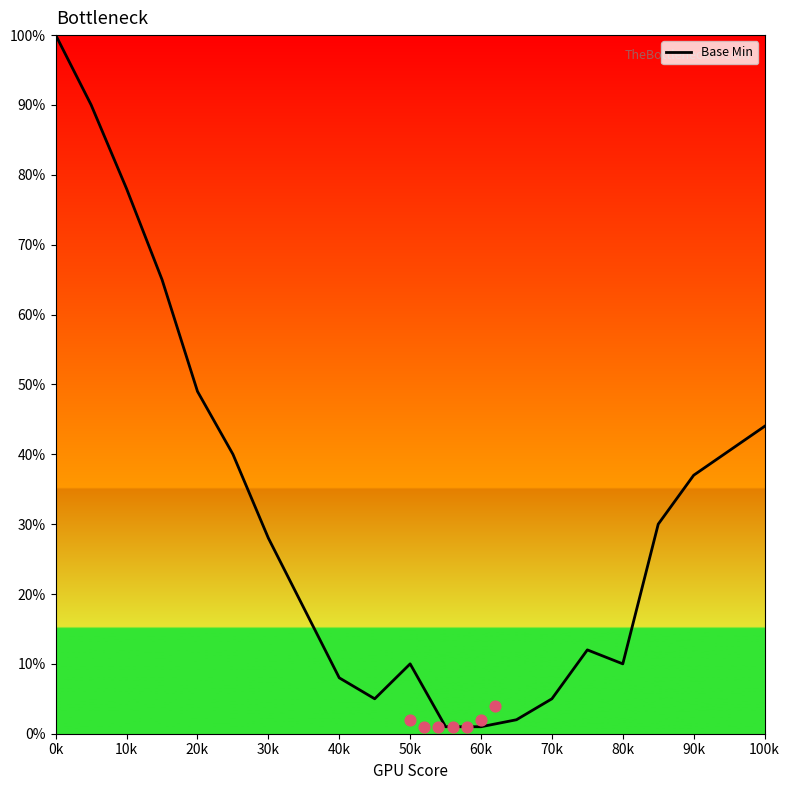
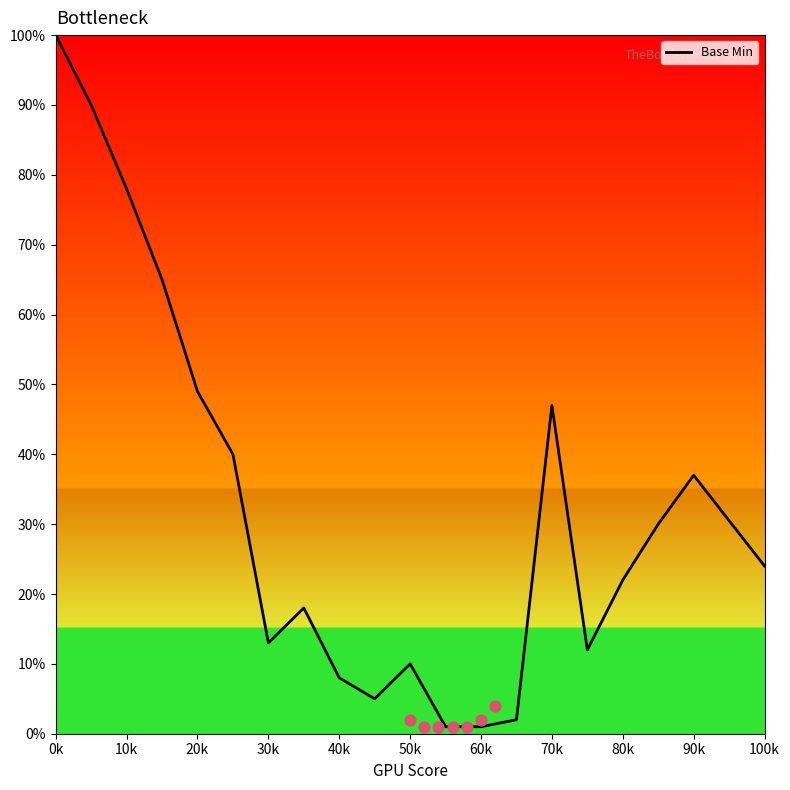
Base Min, 30k: 28% -> 13%
Base Min, 70k: 5% -> 47%
Base Min, 80k: 10% -> 22%
Base Min, 100k: 44% -> 24%
